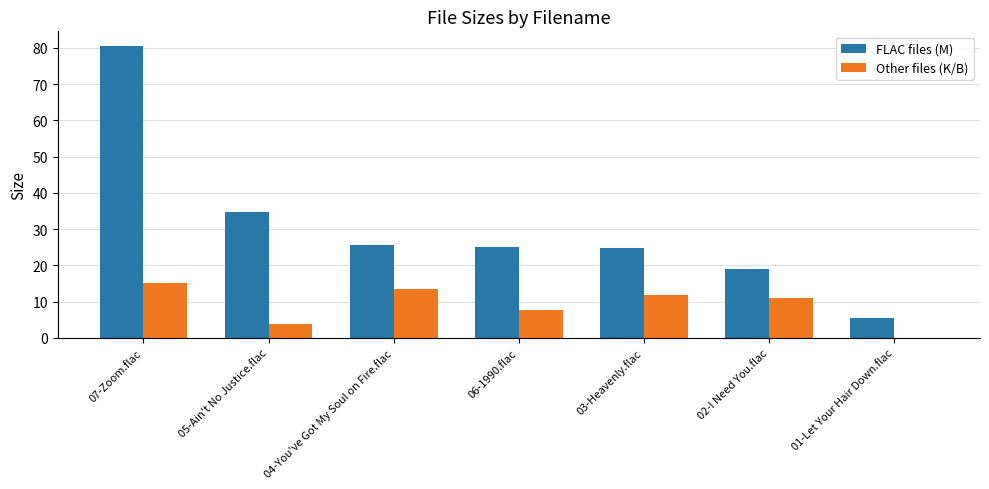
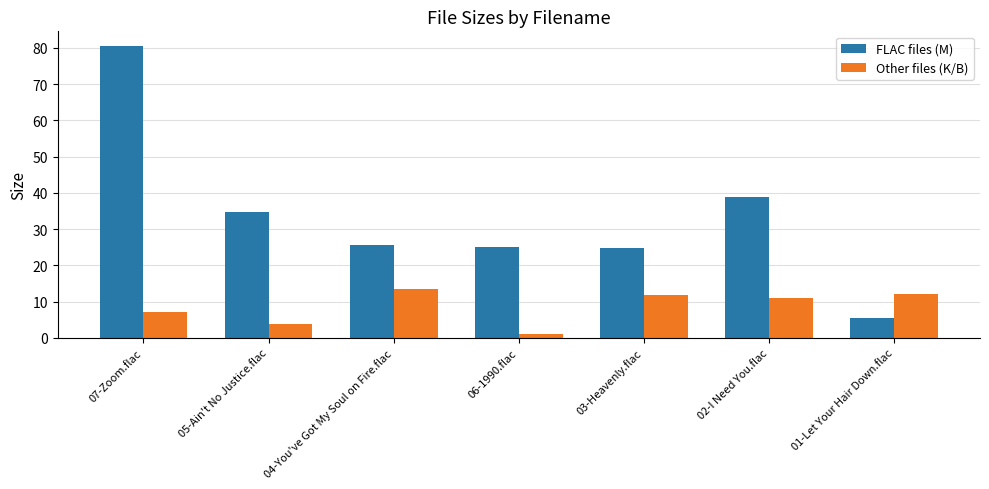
Other files (K/B), 07-Zoom.flac: 15 -> 7
Other files (K/B), 06-1990.flac: 8 -> 1
FLAC files (M), 02-I Need You.flac: 19 -> 39
Other files (K/B), 01-Let Your Hair Down.flac: 0 -> 12
